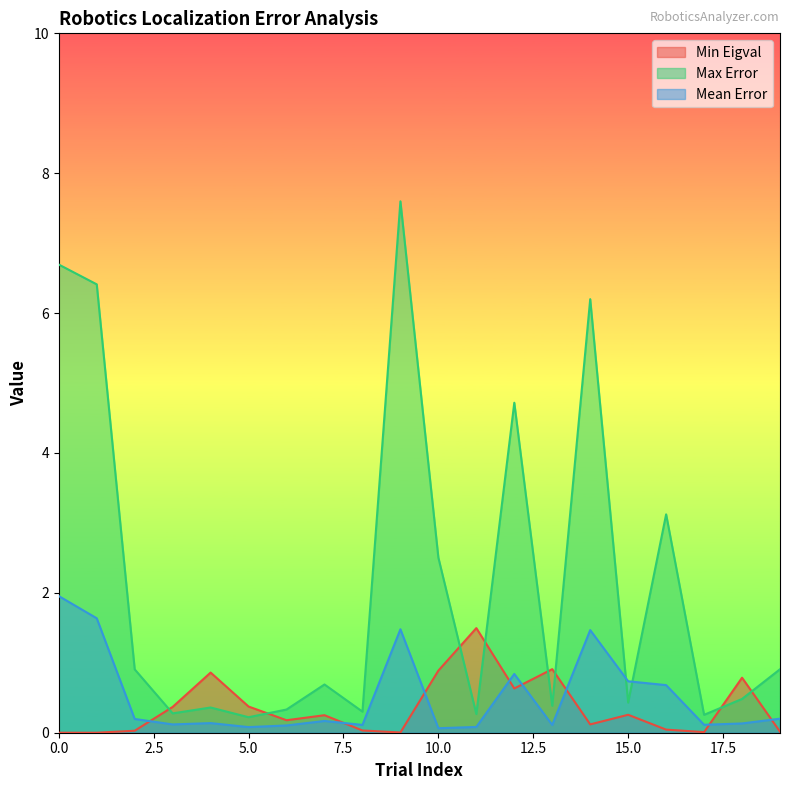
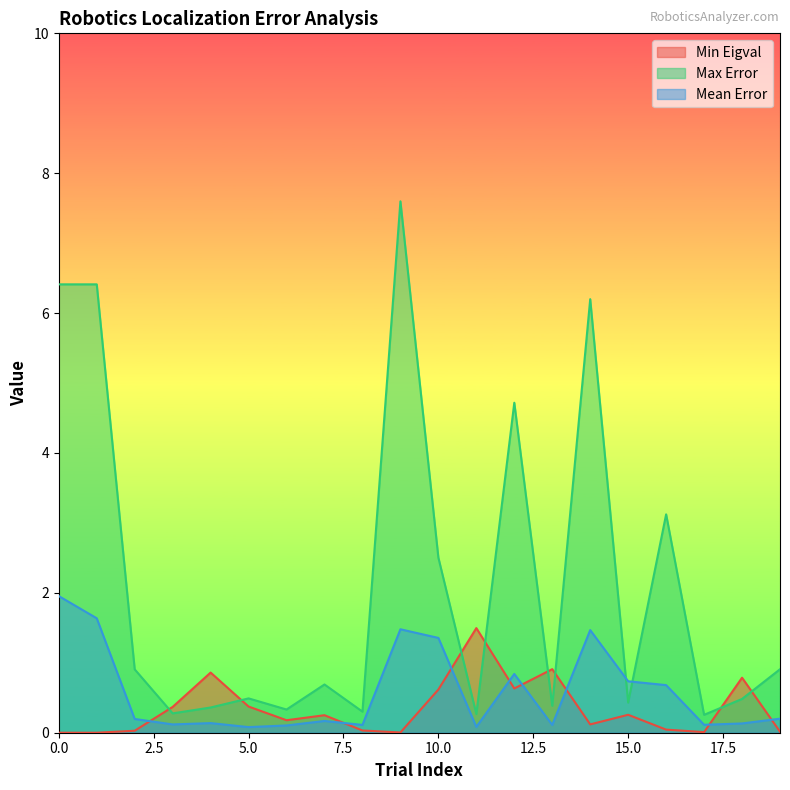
Max Error, 0.0: 6.7 -> 6.4
Max Error, 5.0: 0.2 -> 0.5
Min Eigval, 10.0: 0.9 -> 0.6
Mean Error, 10.0: 0.1 -> 1.4
